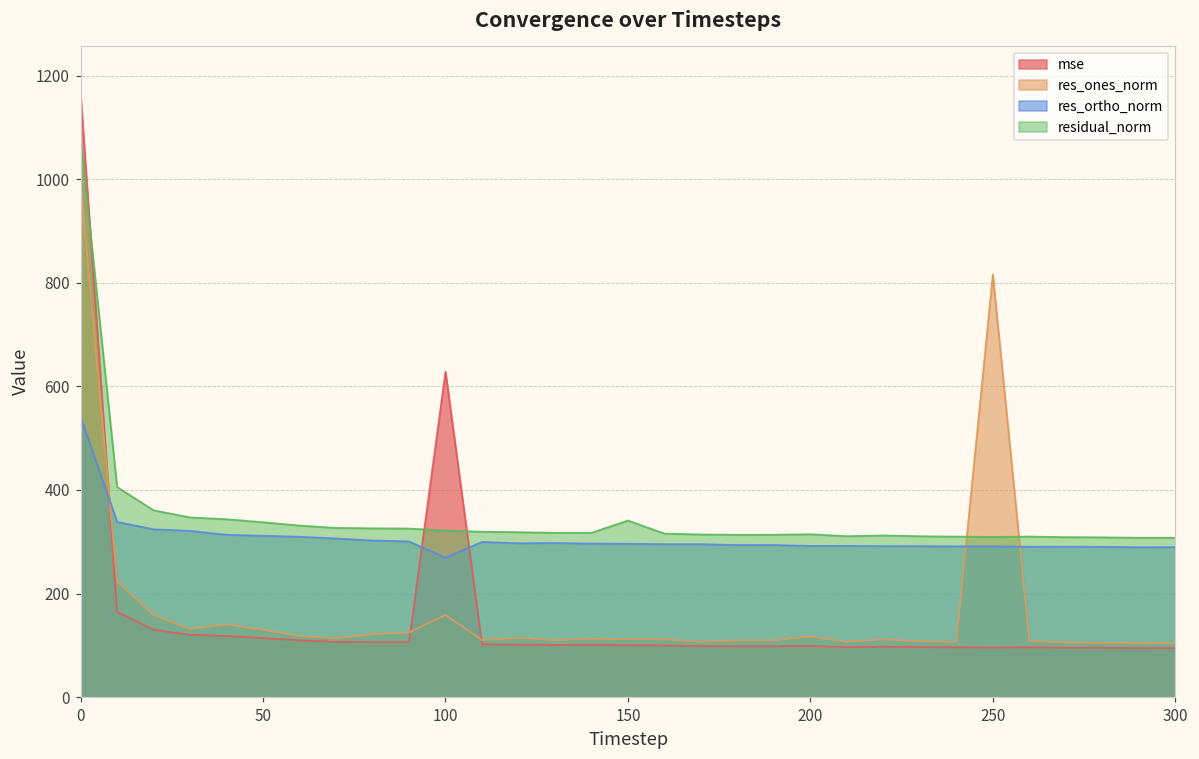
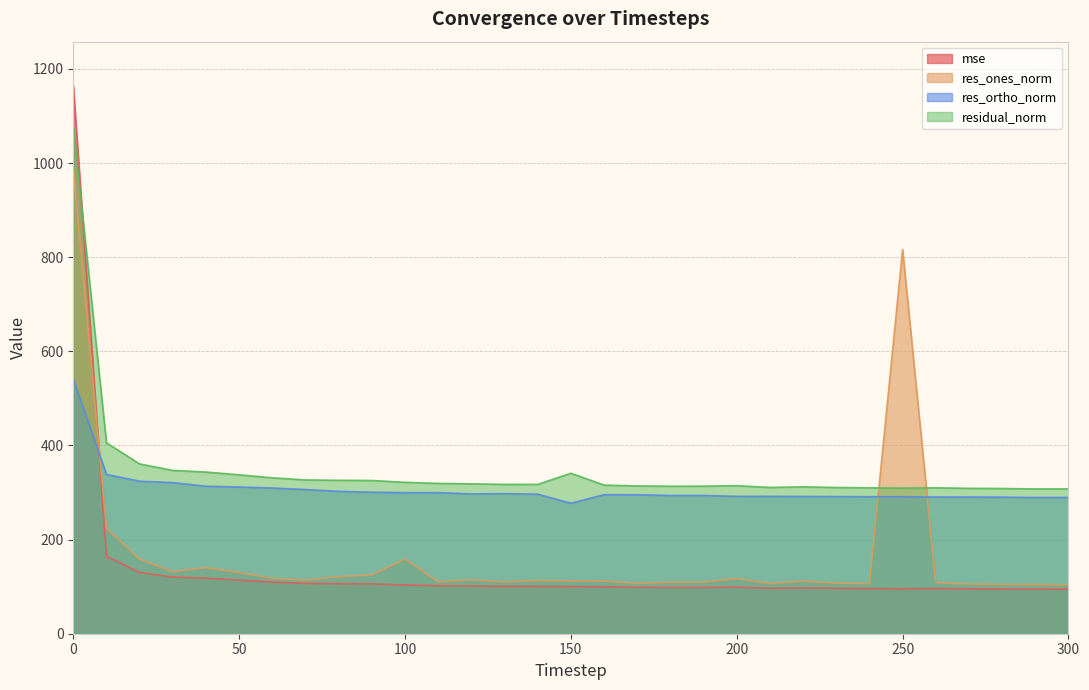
mse, 100: 630 -> 100
res_ortho_norm, 100: 270 -> 300
res_ortho_norm, 150: 300 -> 280
